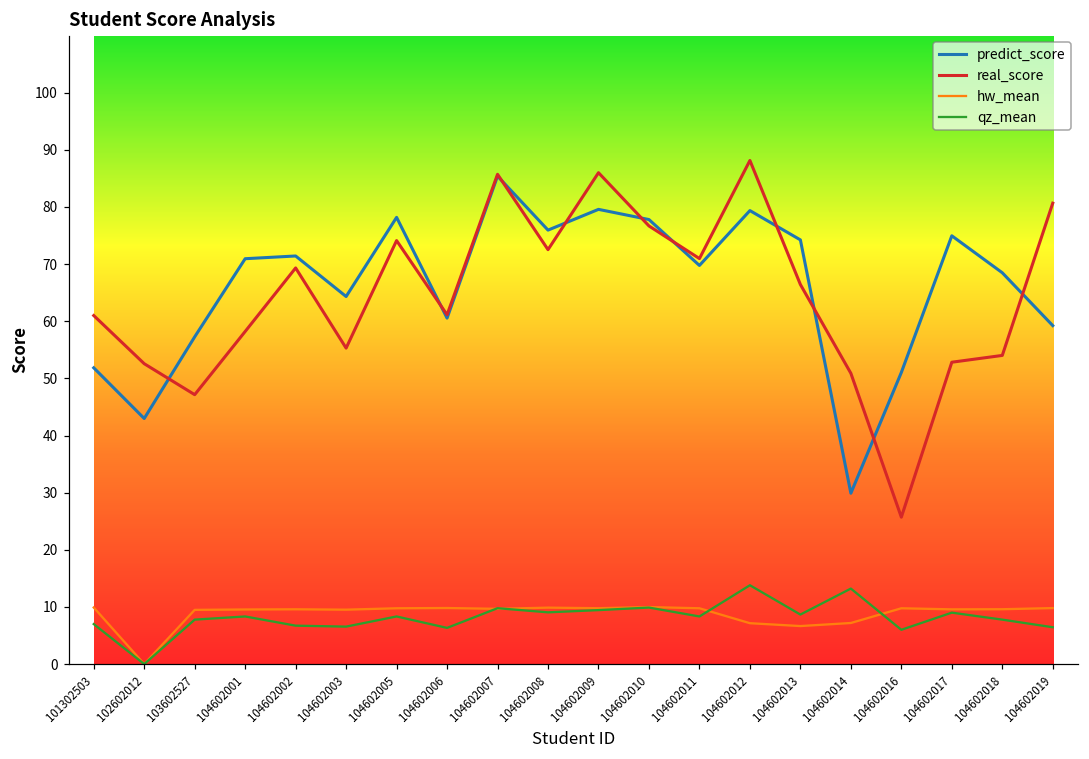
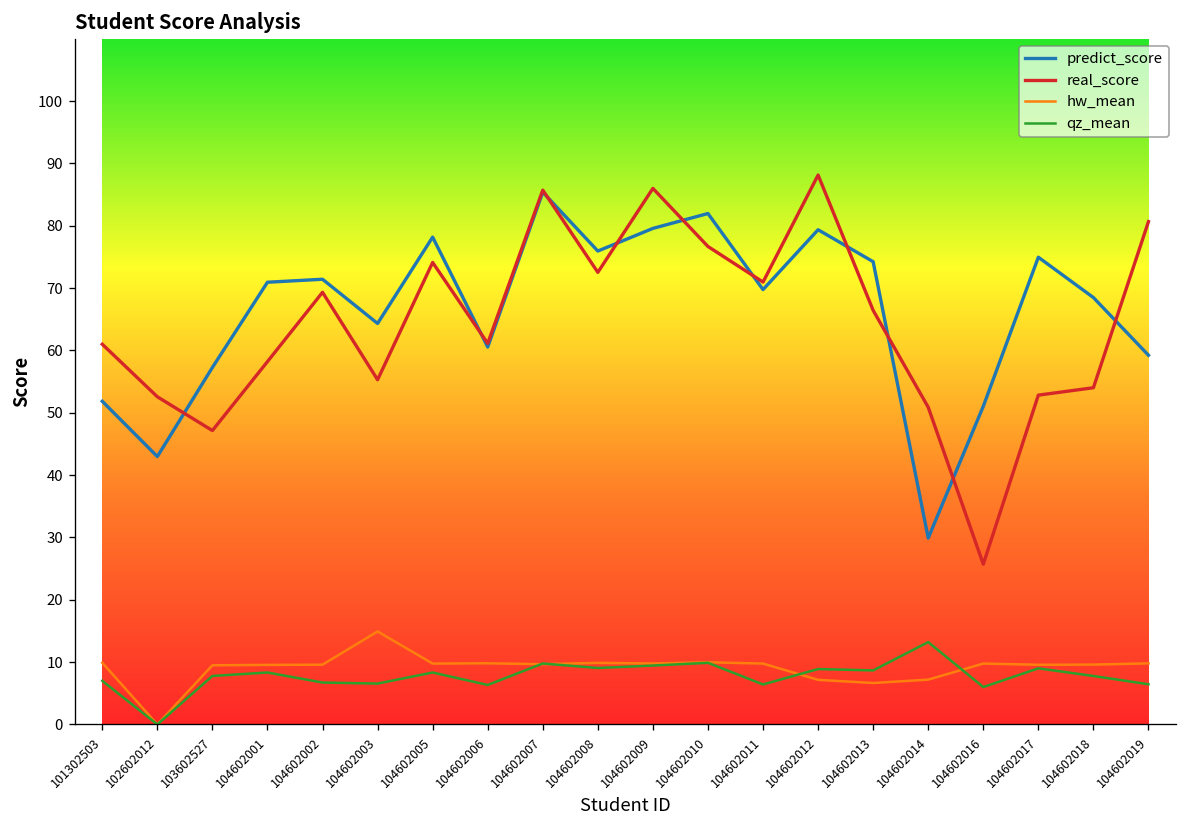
hw_mean, 104602003: 10 -> 15
predict_score, 104602010: 78 -> 82
qz_mean, 104602011: 8 -> 6
qz_mean, 104602012: 14 -> 9
